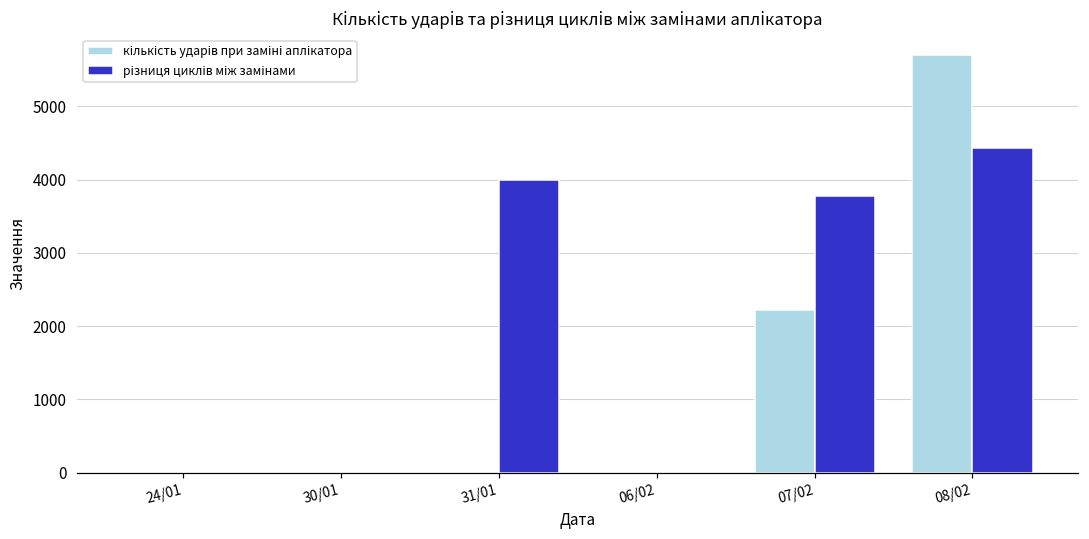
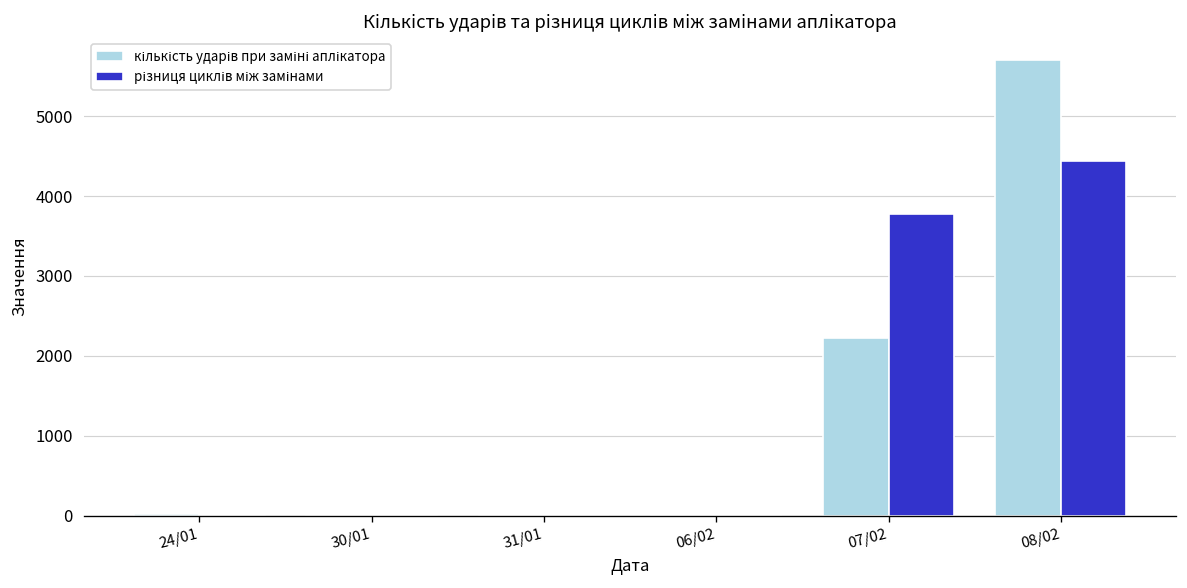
різниця циклів між замінами, 31/01: 4000 -> 0
